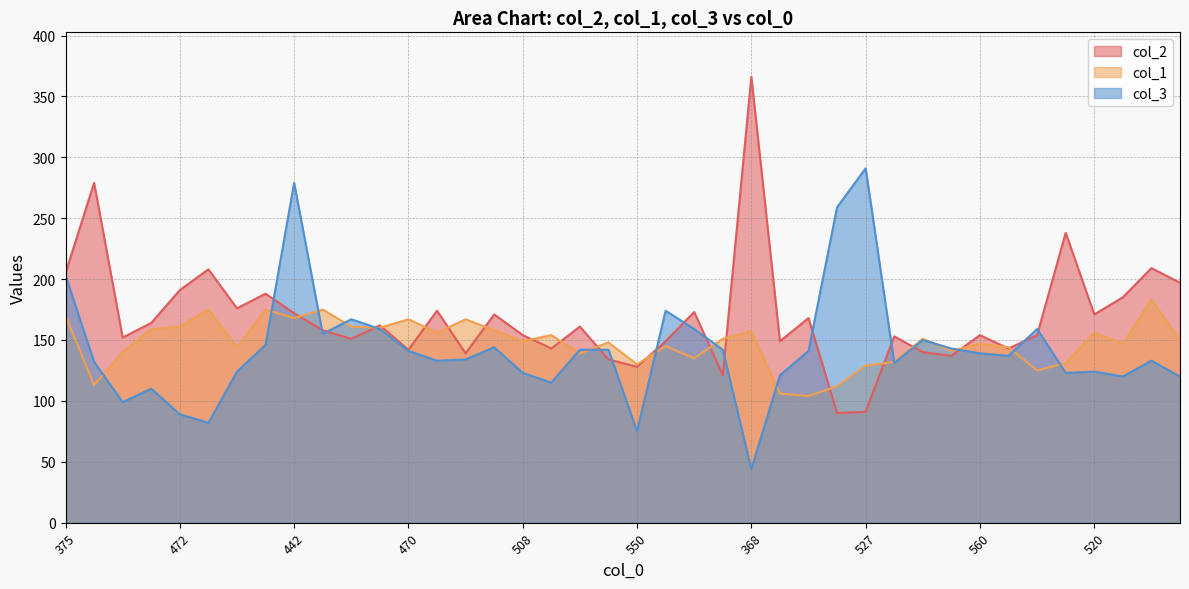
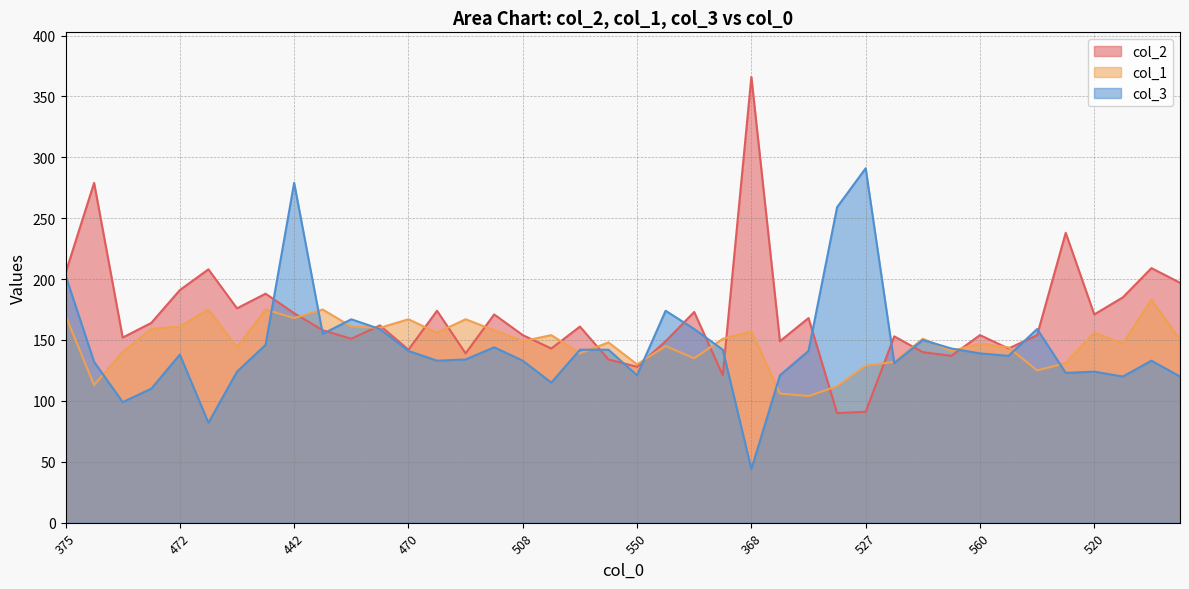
col_3, 472: 89 -> 138
col_3, 508: 123 -> 133
col_3, 550: 75 -> 121
